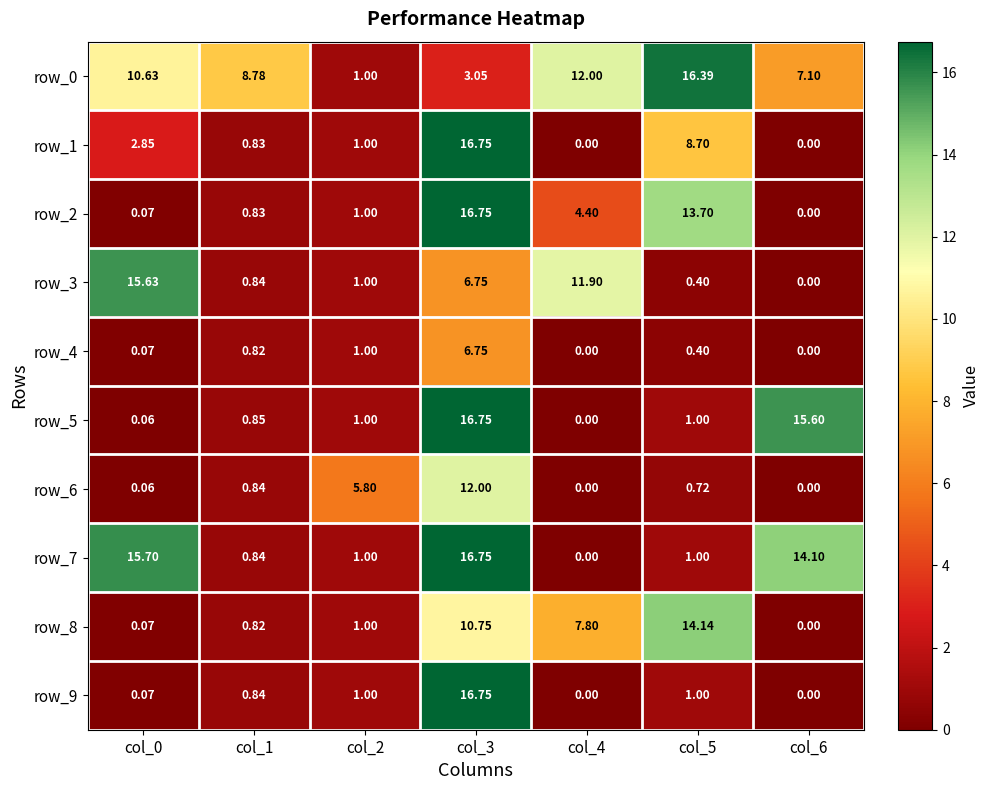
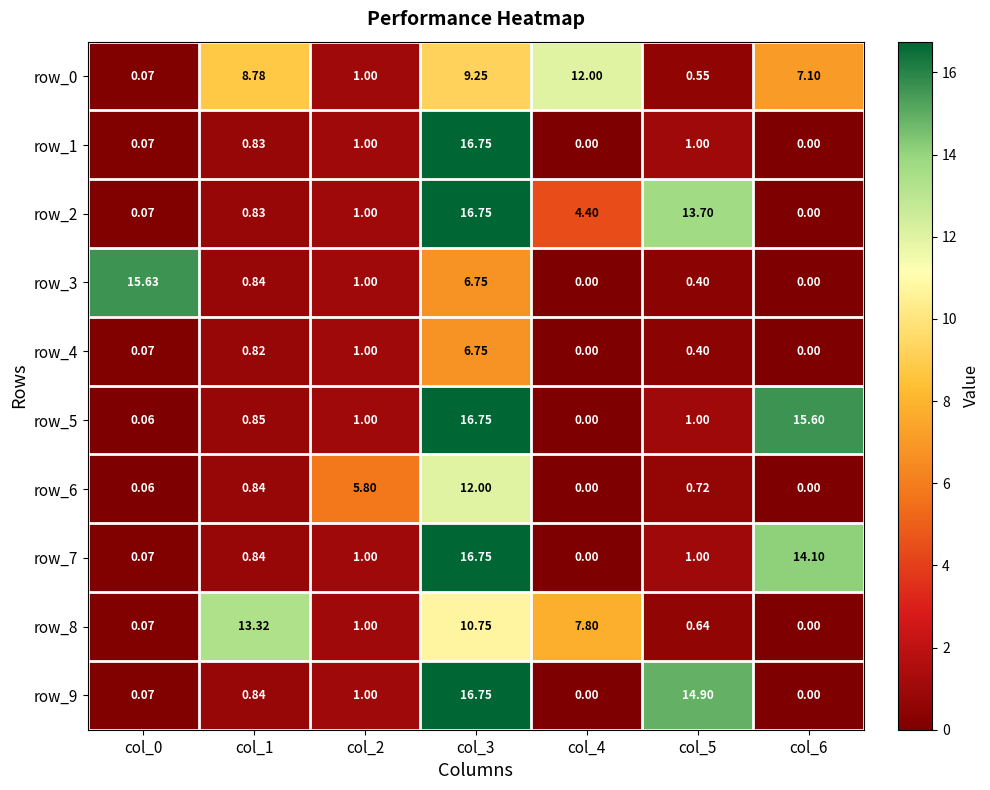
row_0, col_0: 10.63 -> 0.07
row_0, col_3: 3.05 -> 9.25
row_0, col_5: 16.39 -> 0.55
row_1, col_0: 2.85 -> 0.07
row_1, col_5: 8.70 -> 1.00
row_3, col_4: 11.90 -> 0.00
row_7, col_0: 15.70 -> 0.07
row_8, col_1: 0.82 -> 13.32
row_8, col_5: 14.14 -> 0.64
row_9, col_5: 1.00 -> 14.90
